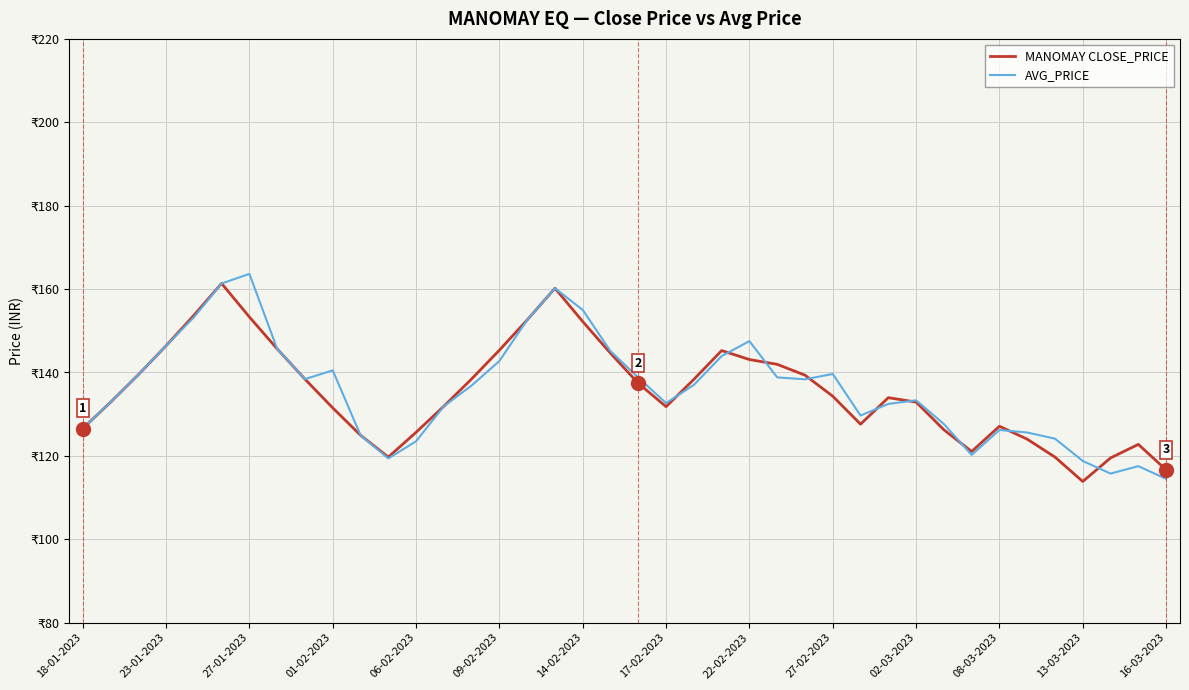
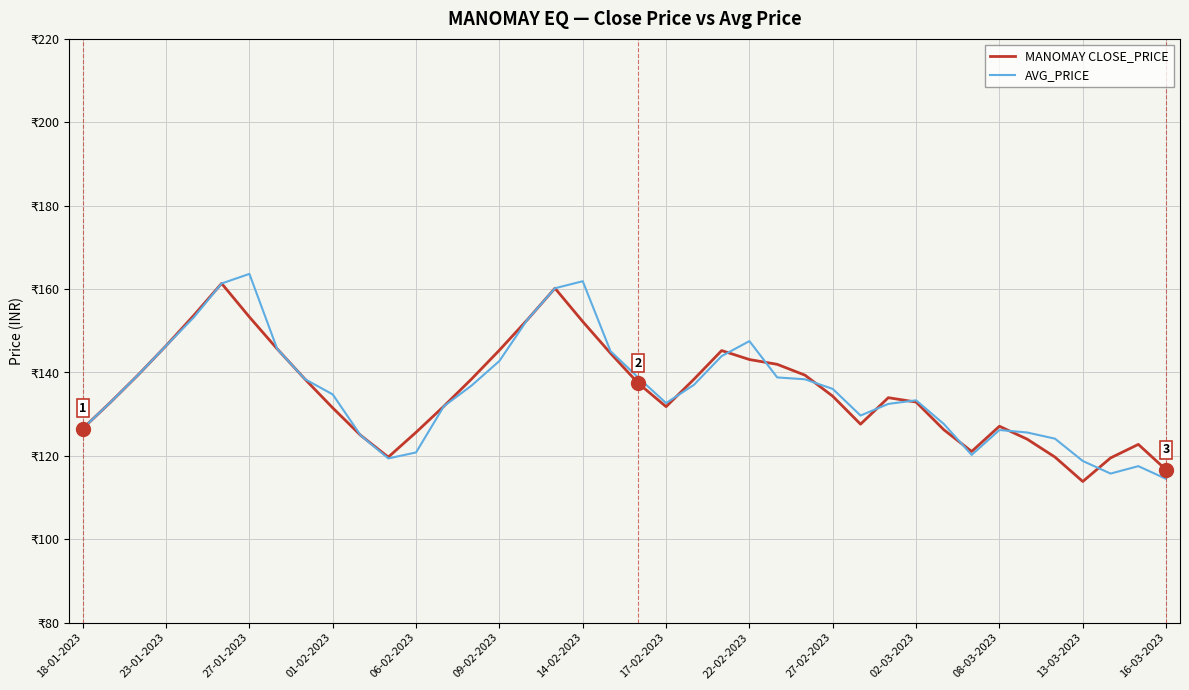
AVG_PRICE, 01-02-2023: ₹141 -> ₹135
AVG_PRICE, 06-02-2023: ₹124 -> ₹121
AVG_PRICE, 14-02-2023: ₹155 -> ₹162
AVG_PRICE, 27-02-2023: ₹140 -> ₹136
